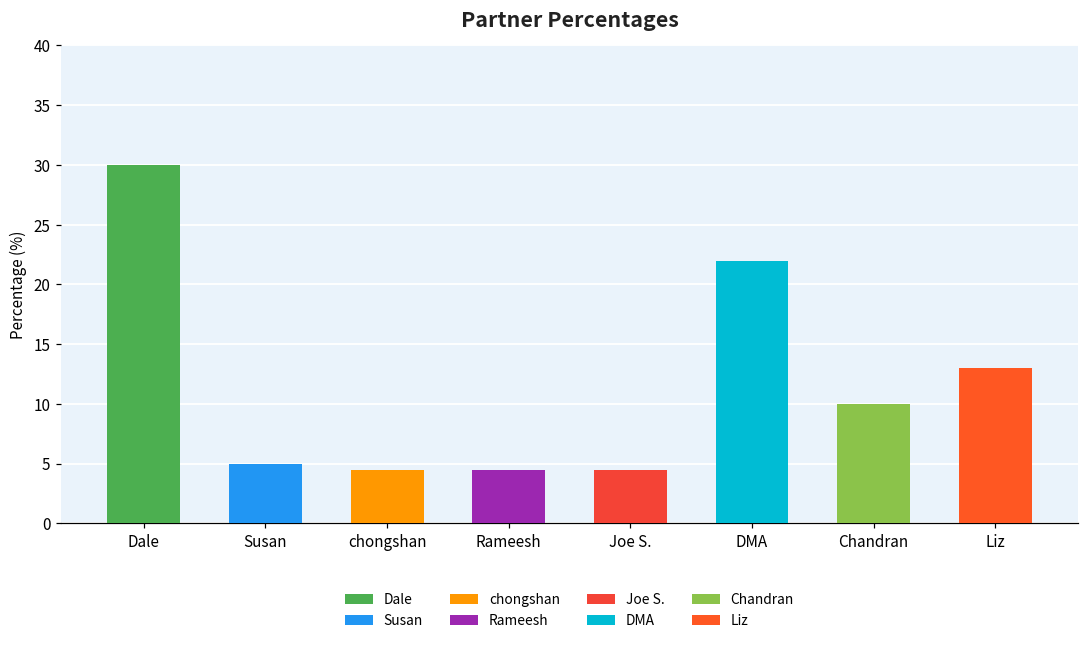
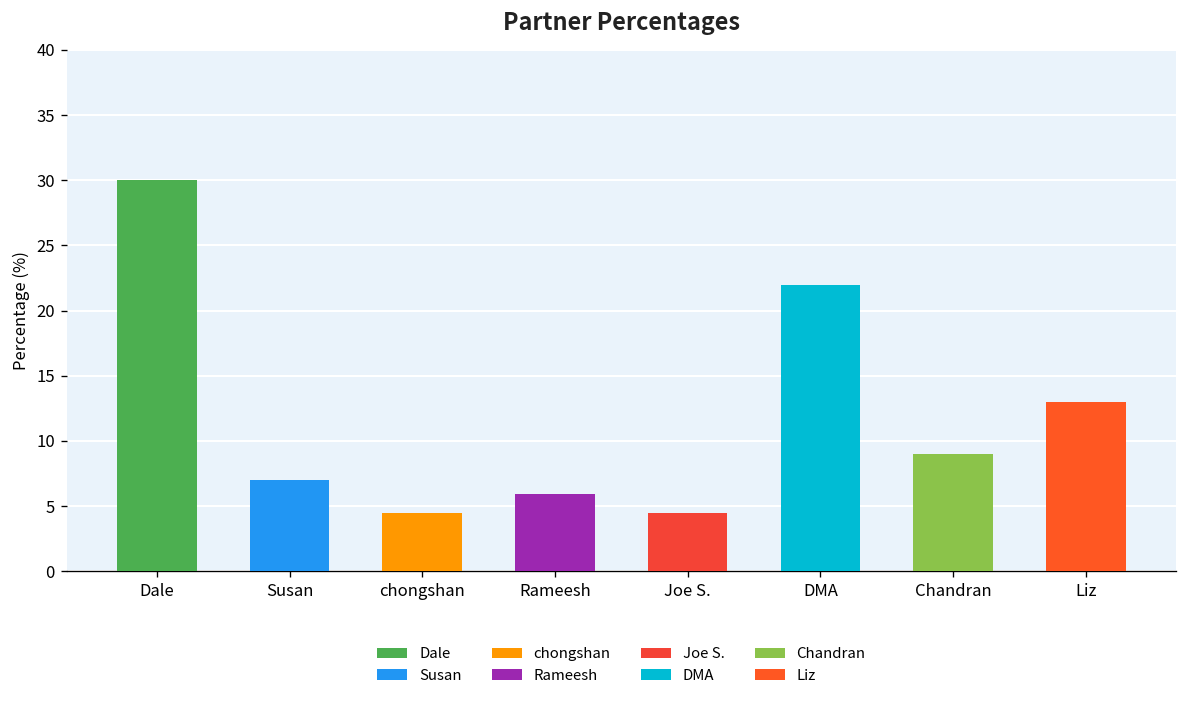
Susan: 5 -> 7
Rameesh: 4.5 -> 5.9
Chandran: 10 -> 9
